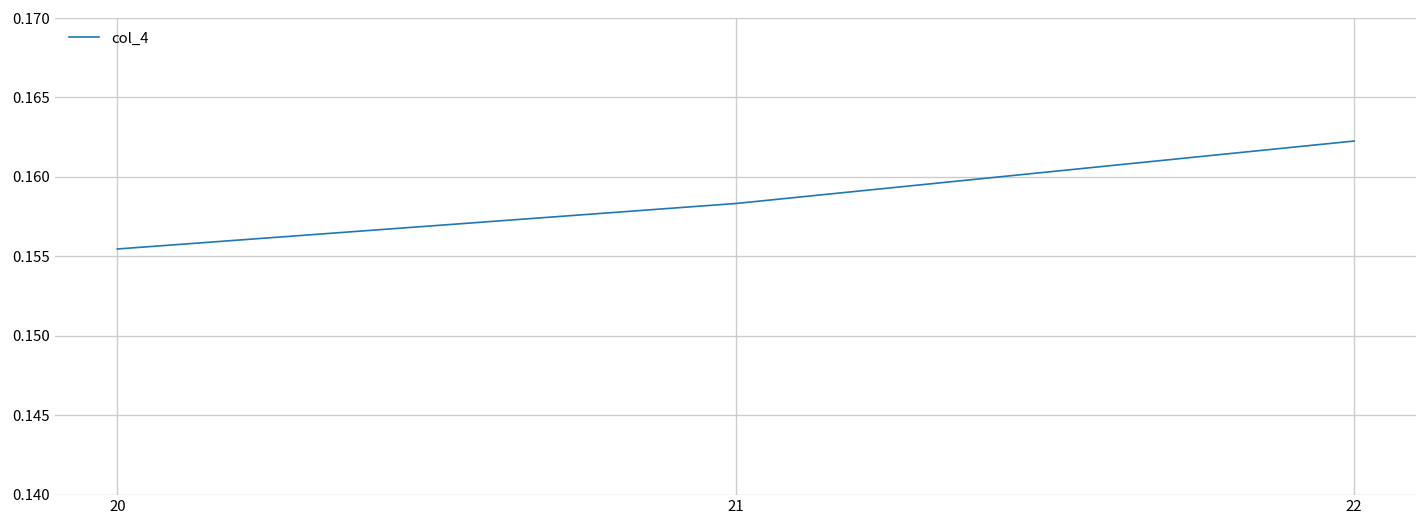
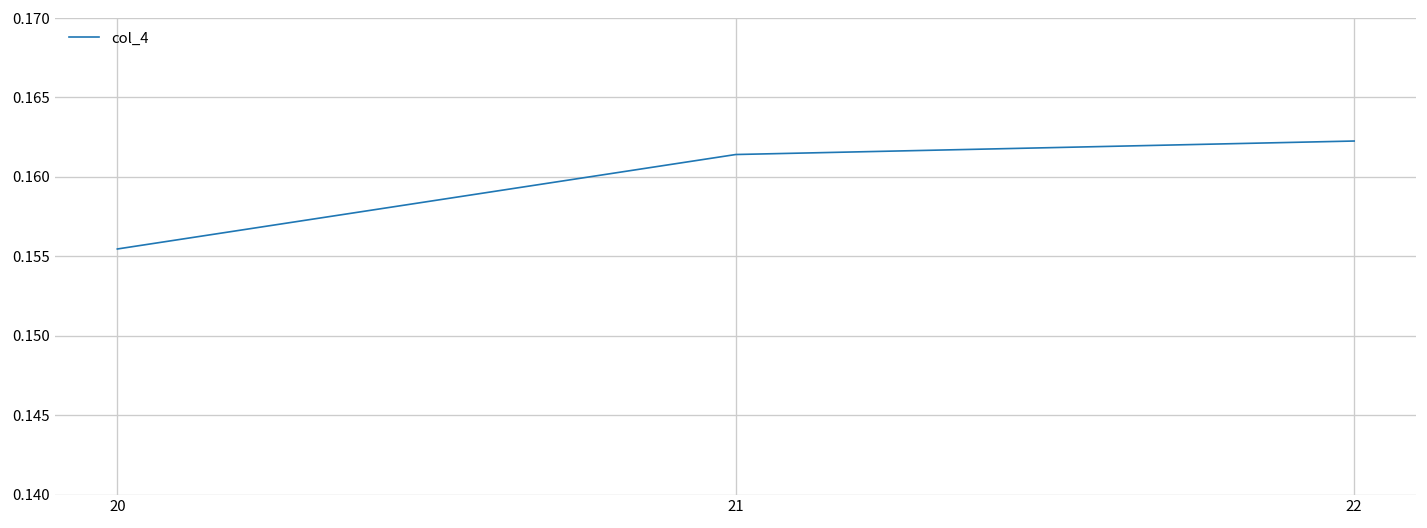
21: 0.1583 -> 0.1614
